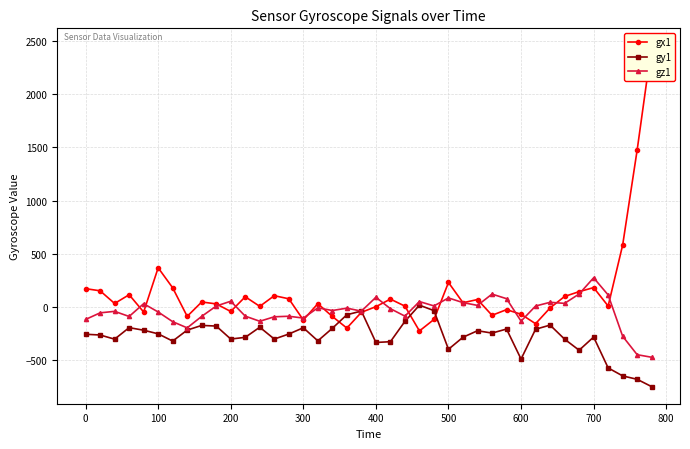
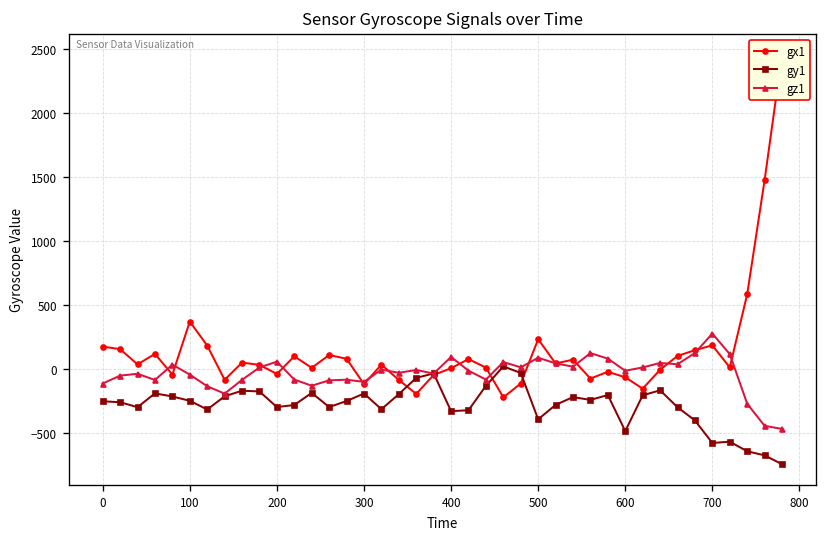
gz1, 600: -130 -> -20
gy1, 700: -280 -> -580
